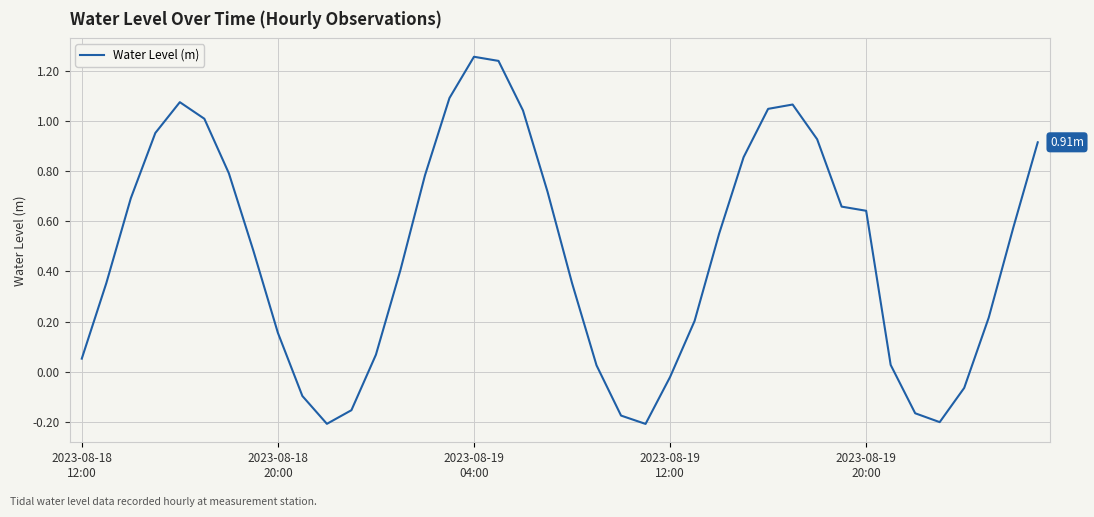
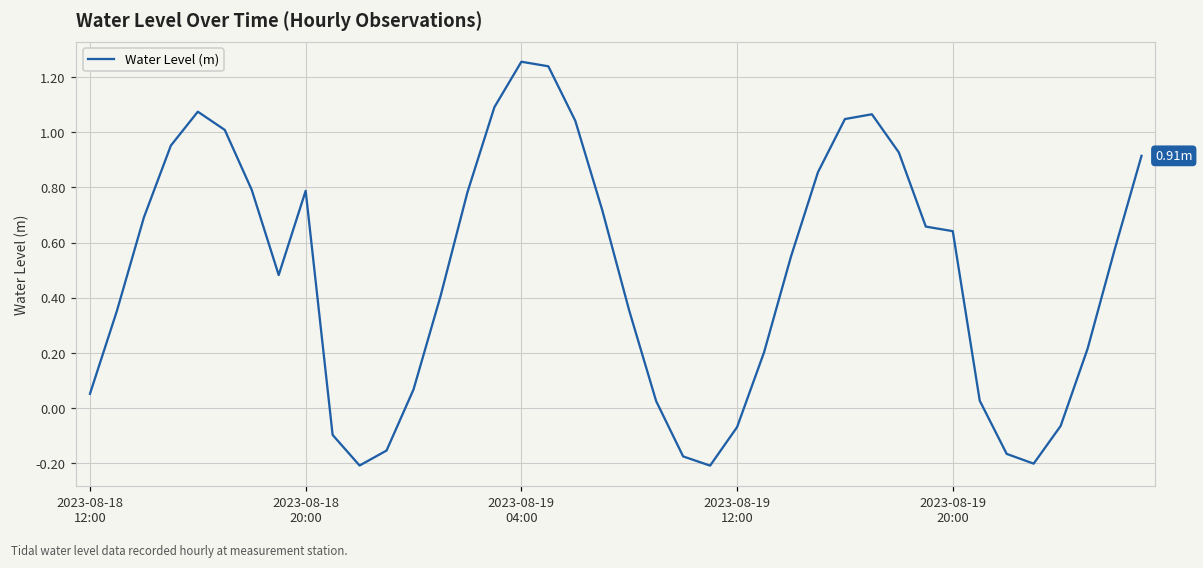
2023-08-18 20:00: 0.16 -> 0.79
2023-08-19 12:00: -0.02 -> -0.07
